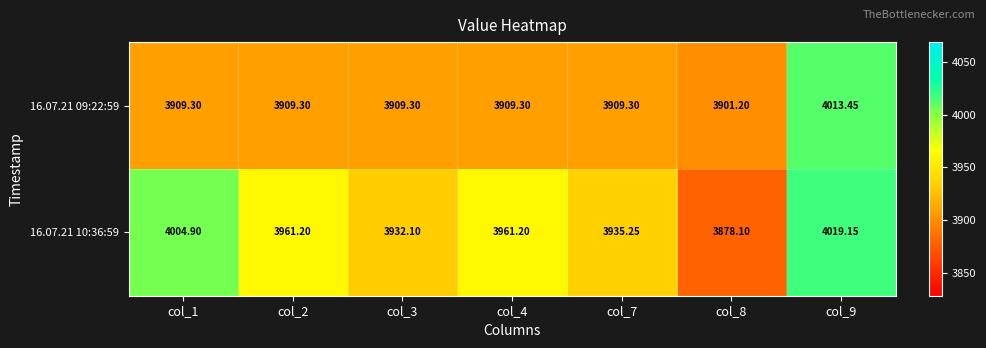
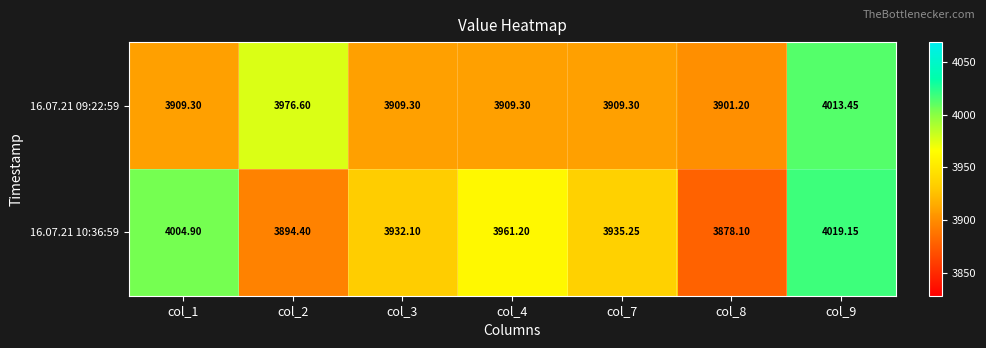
16.07.21 09:22:59, col_2: 3909.30 -> 3976.60
16.07.21 10:36:59, col_2: 3961.20 -> 3894.40
